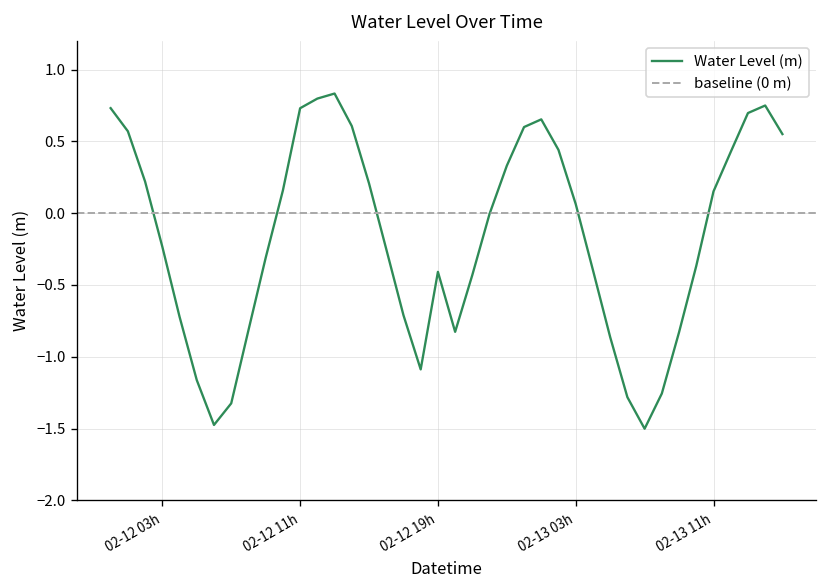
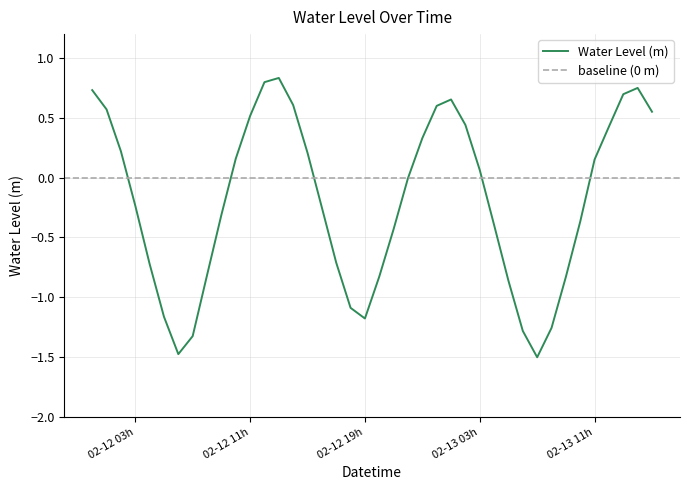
02-12 11h: 0.73 -> 0.52
02-12 19h: -0.41 -> -1.18
